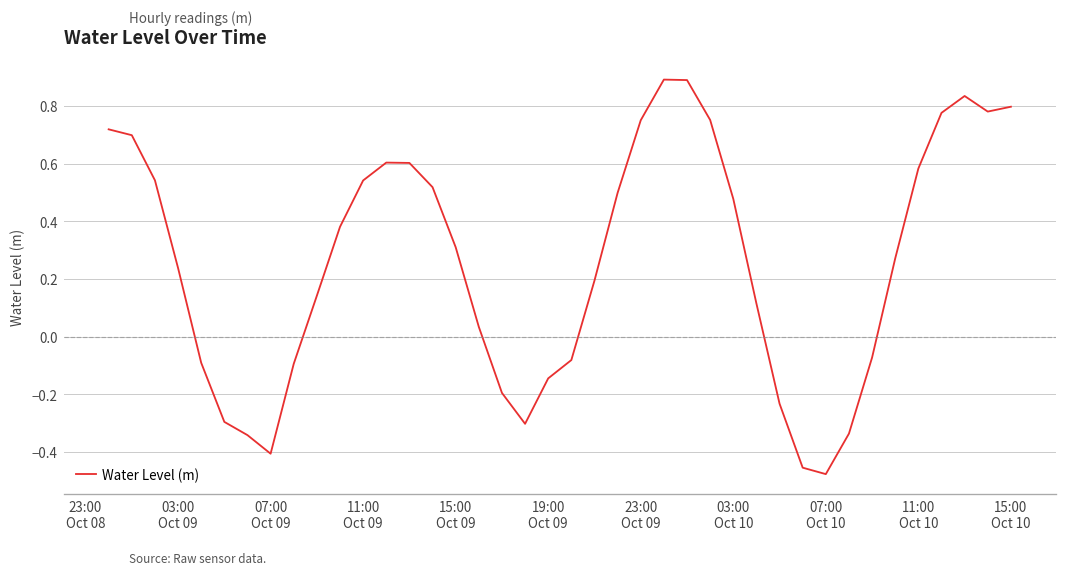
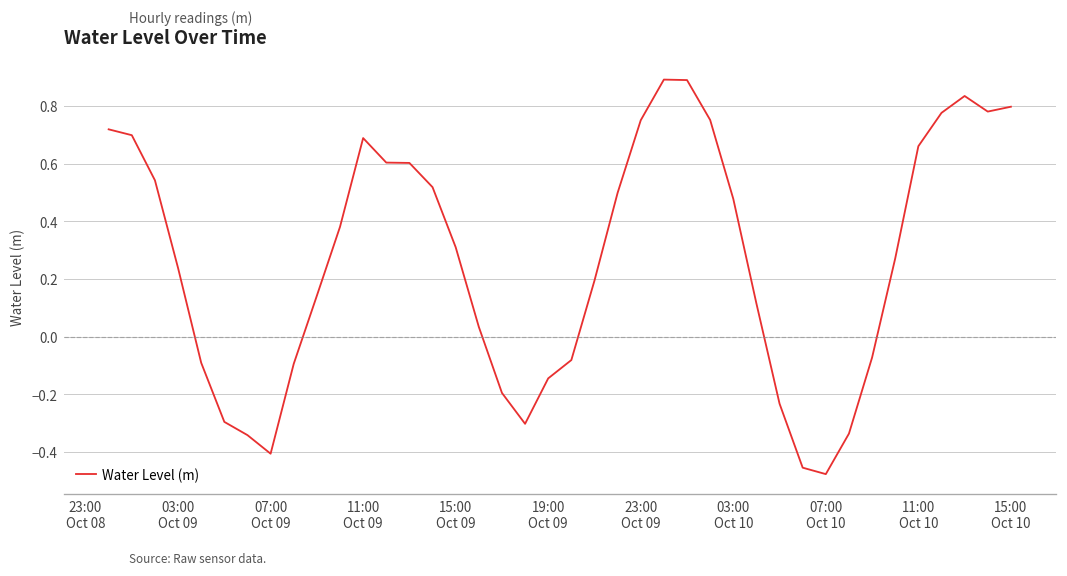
11:00 Oct 09: 0.54 -> 0.69
11:00 Oct 10: 0.58 -> 0.66
